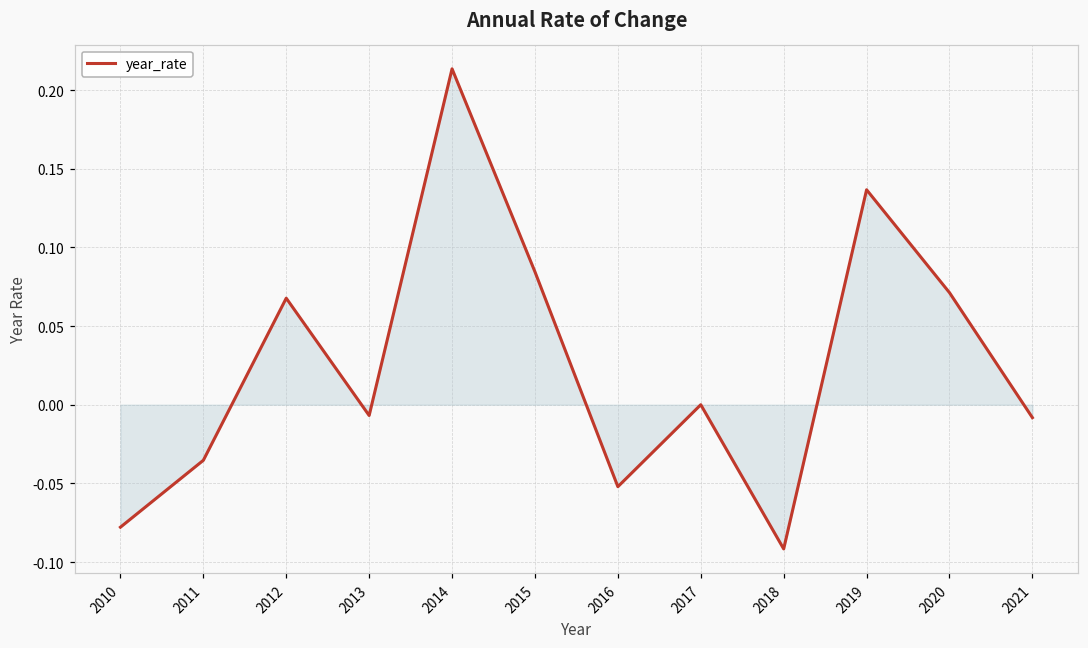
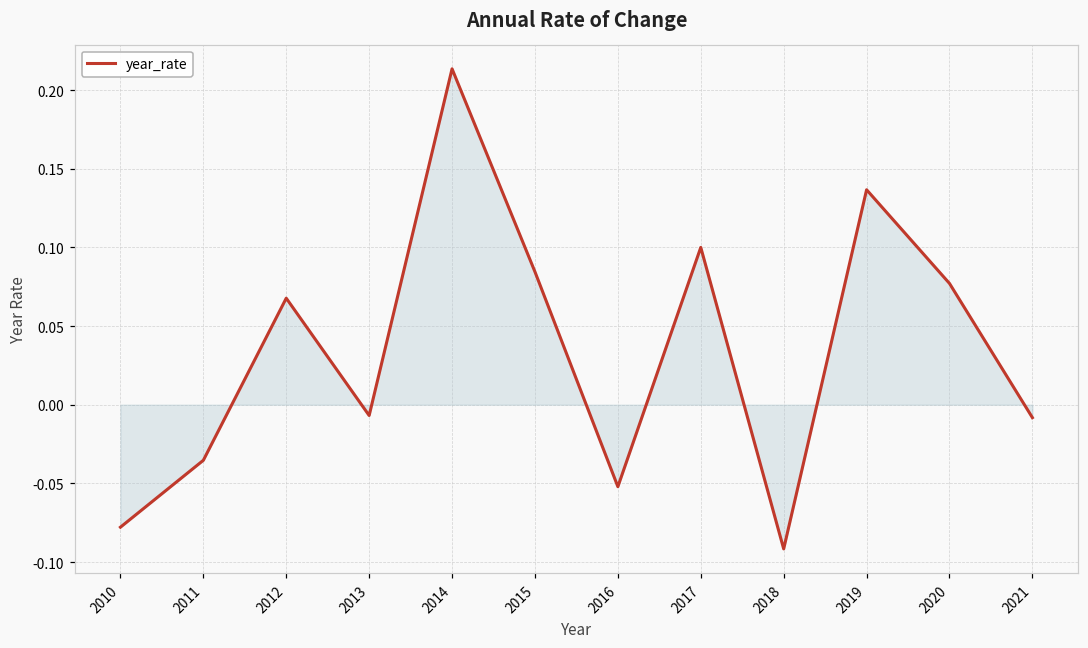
year_rate, 2017: 0.0 -> 0.1
year_rate, 2020: 0.071 -> 0.077
